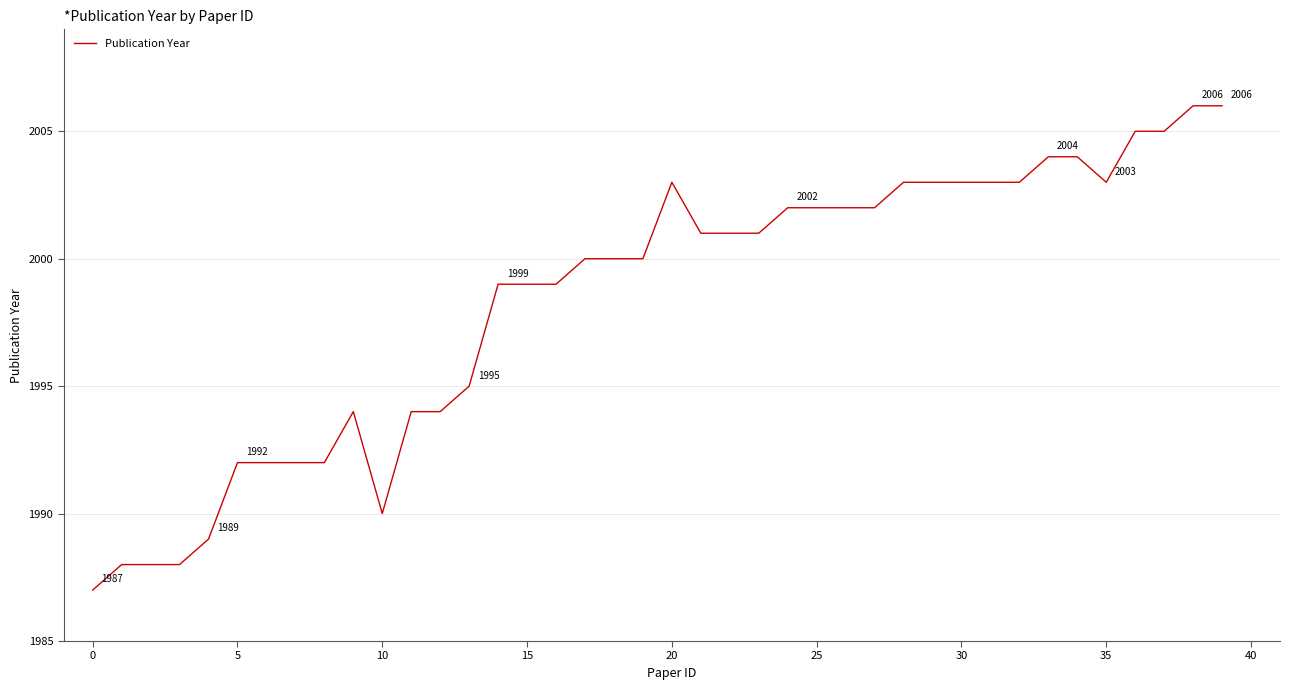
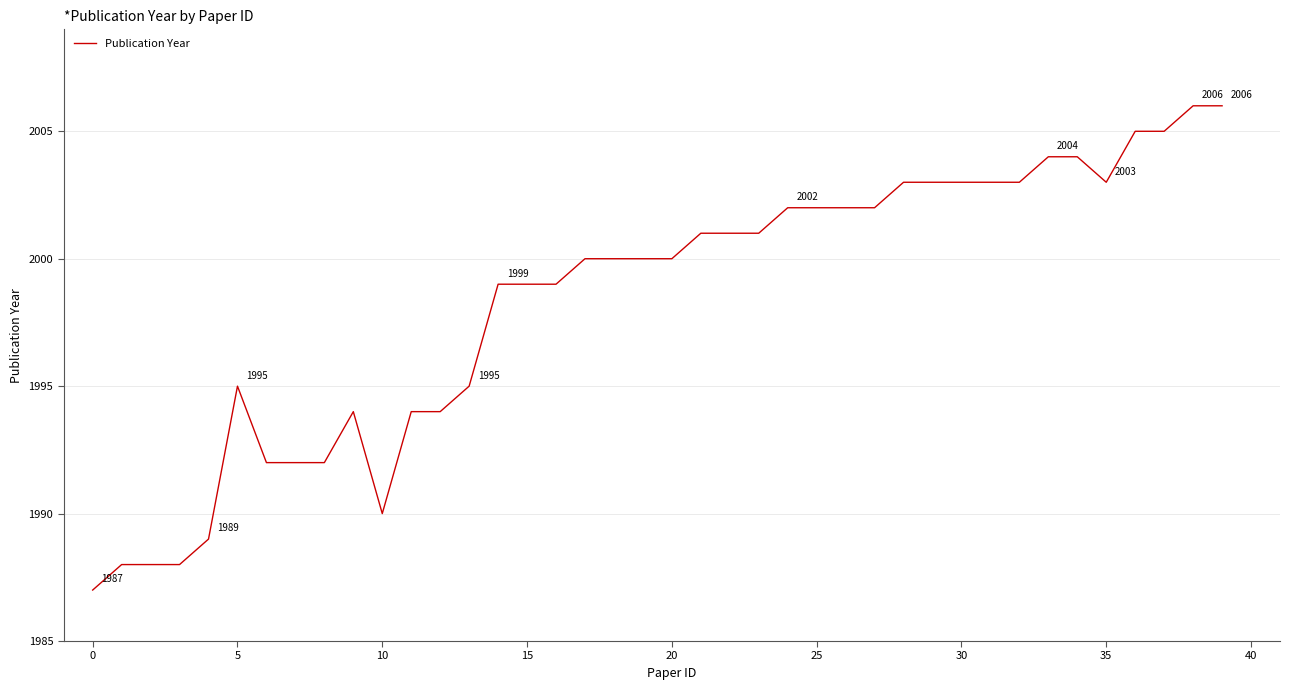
5: 1992 -> 1995
20: 2003 -> 2000
